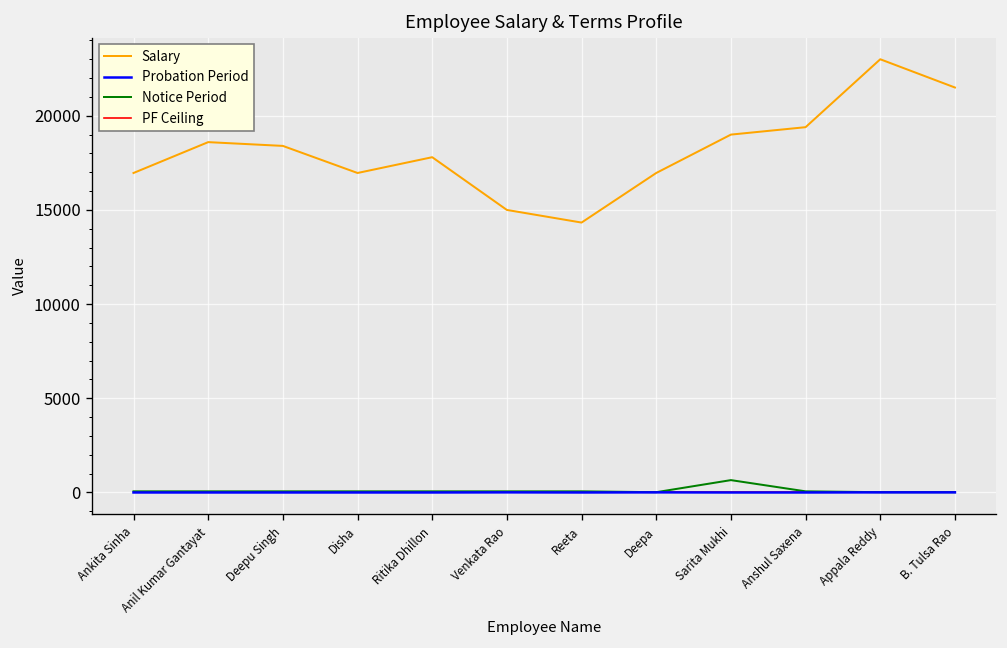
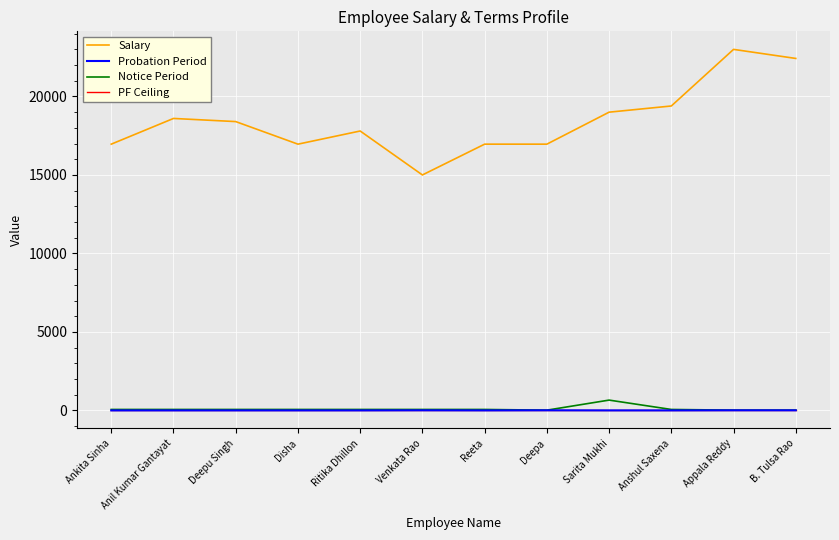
Salary, Reeta: 14300 -> 17000
Salary, B. Tulsa Rao: 21500 -> 22400
